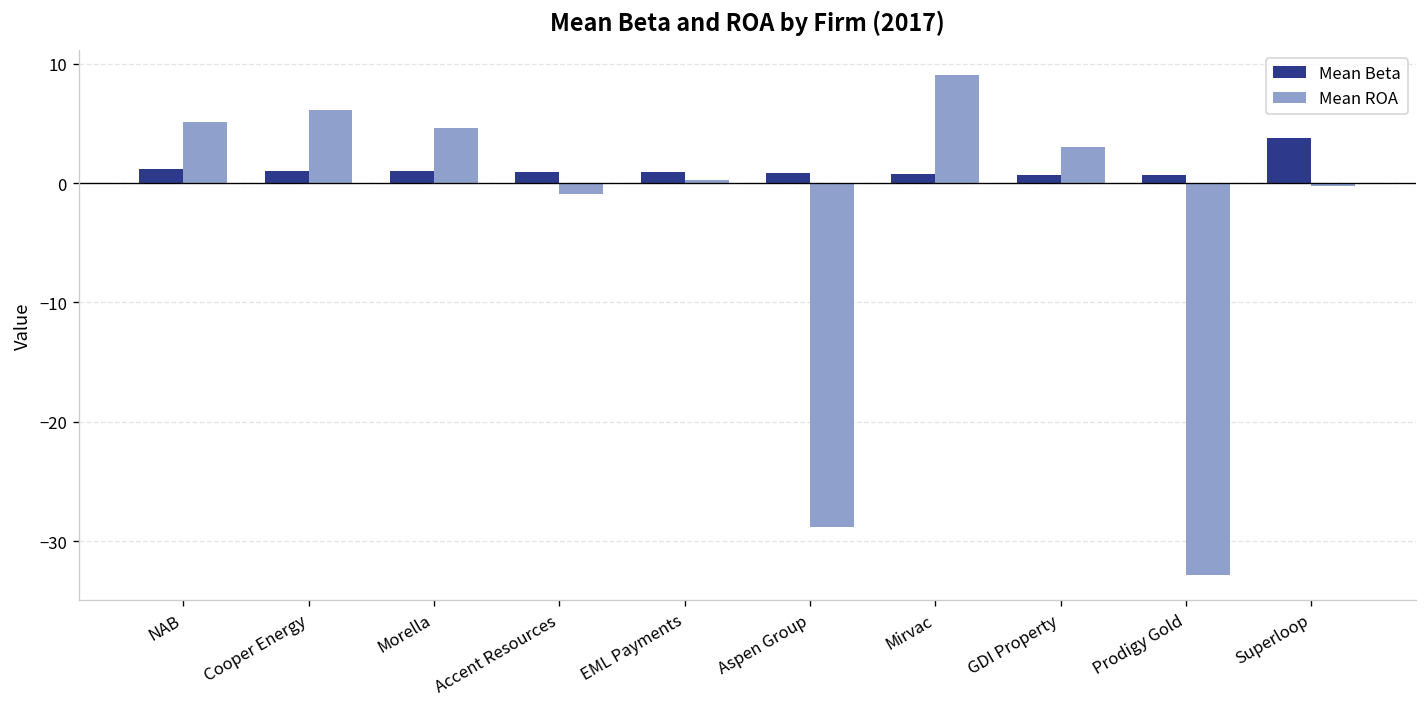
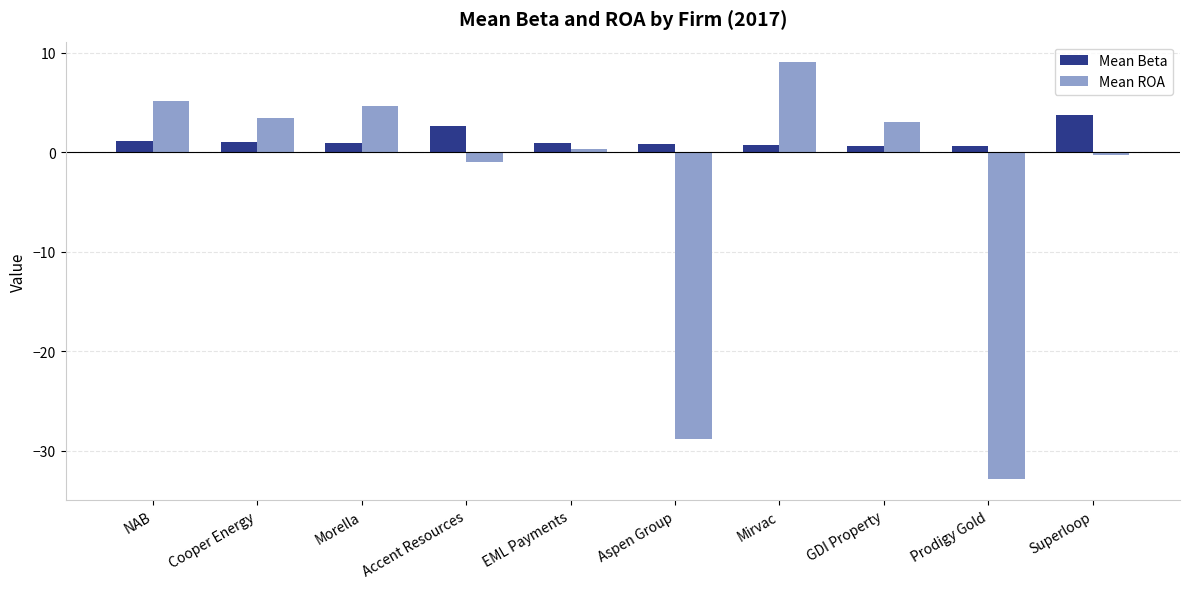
Mean ROA, Cooper Energy: 6 -> 3
Mean Beta, Accent Resources: 1 -> 3
